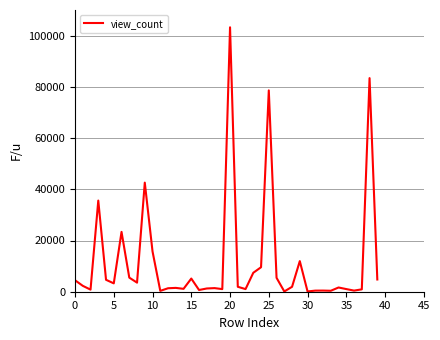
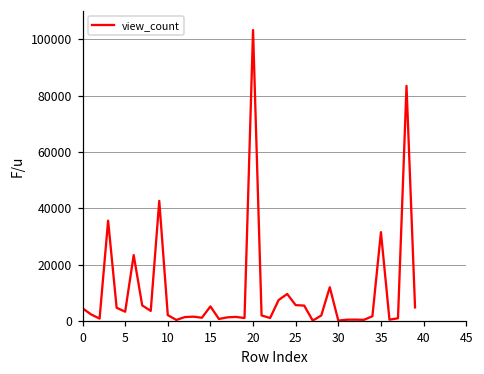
10: 16000 -> 2000
25: 79000 -> 6000
35: 1000 -> 32000
